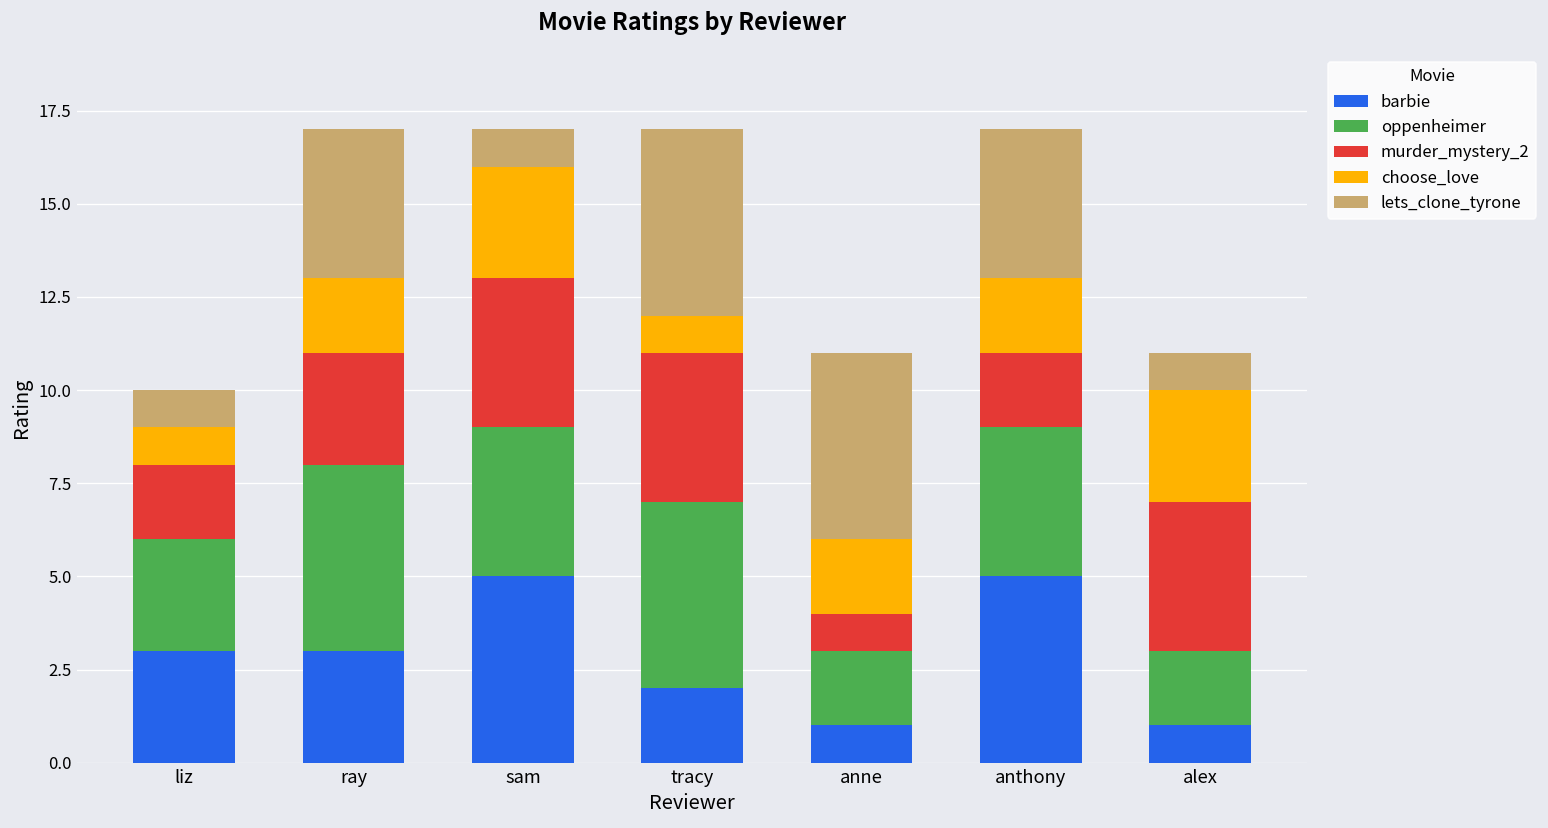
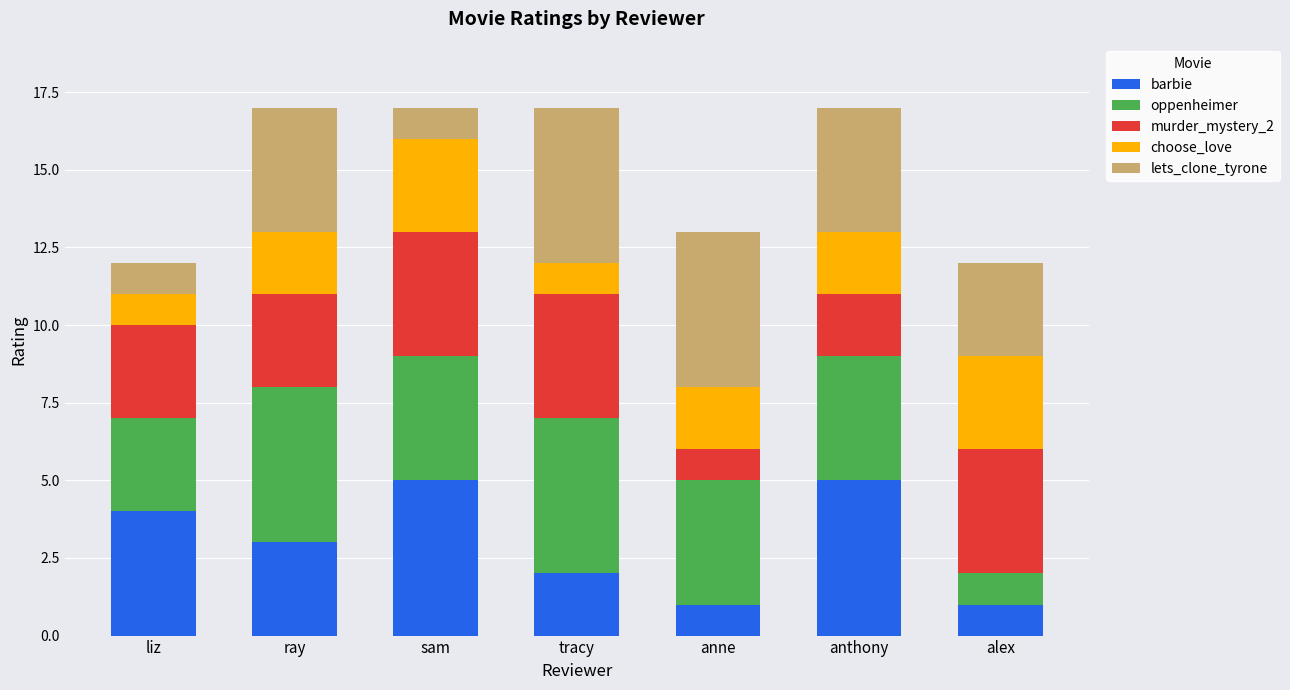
barbie, liz: 3 -> 4
murder_mystery_2, liz: 2 -> 3
oppenheimer, anne: 2 -> 4
oppenheimer, alex: 2 -> 1
lets_clone_tyrone, alex: 1 -> 3
